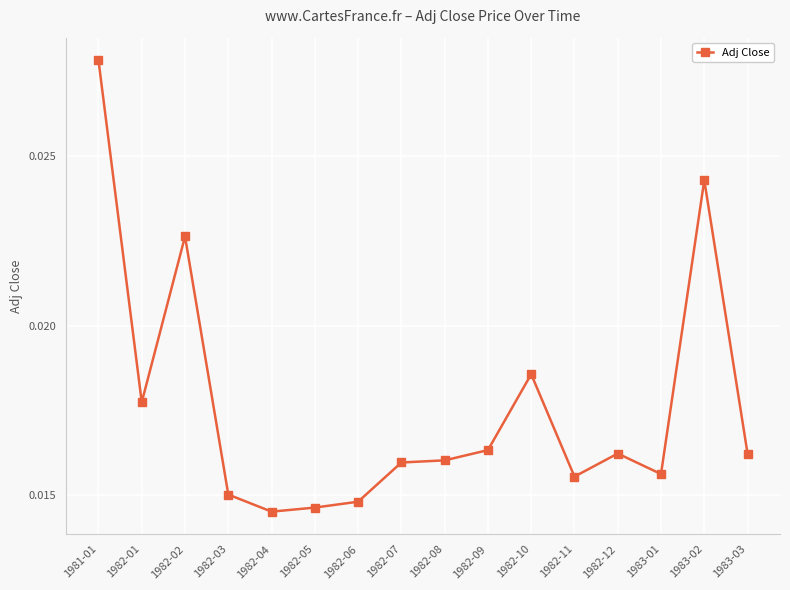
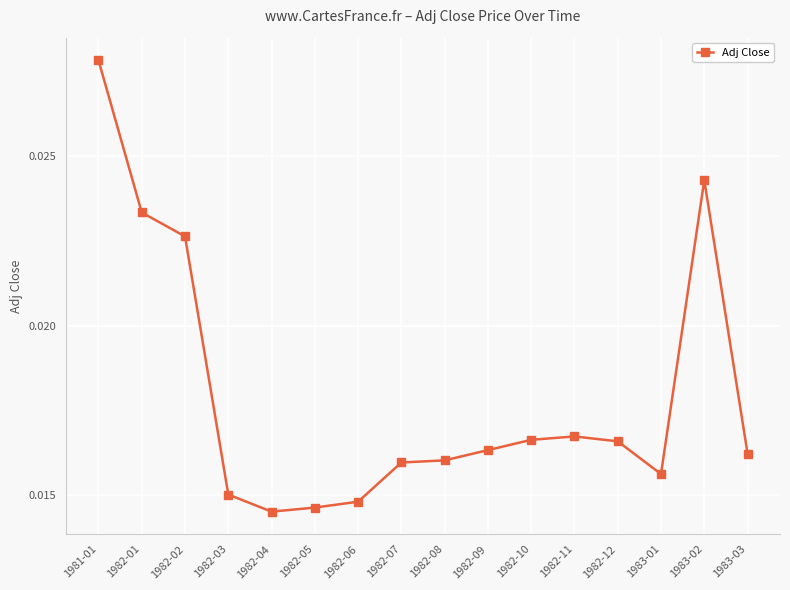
1982-01: 0.0177 -> 0.0233
1982-10: 0.0186 -> 0.0166
1982-11: 0.0156 -> 0.0167
1982-12: 0.0162 -> 0.0166
